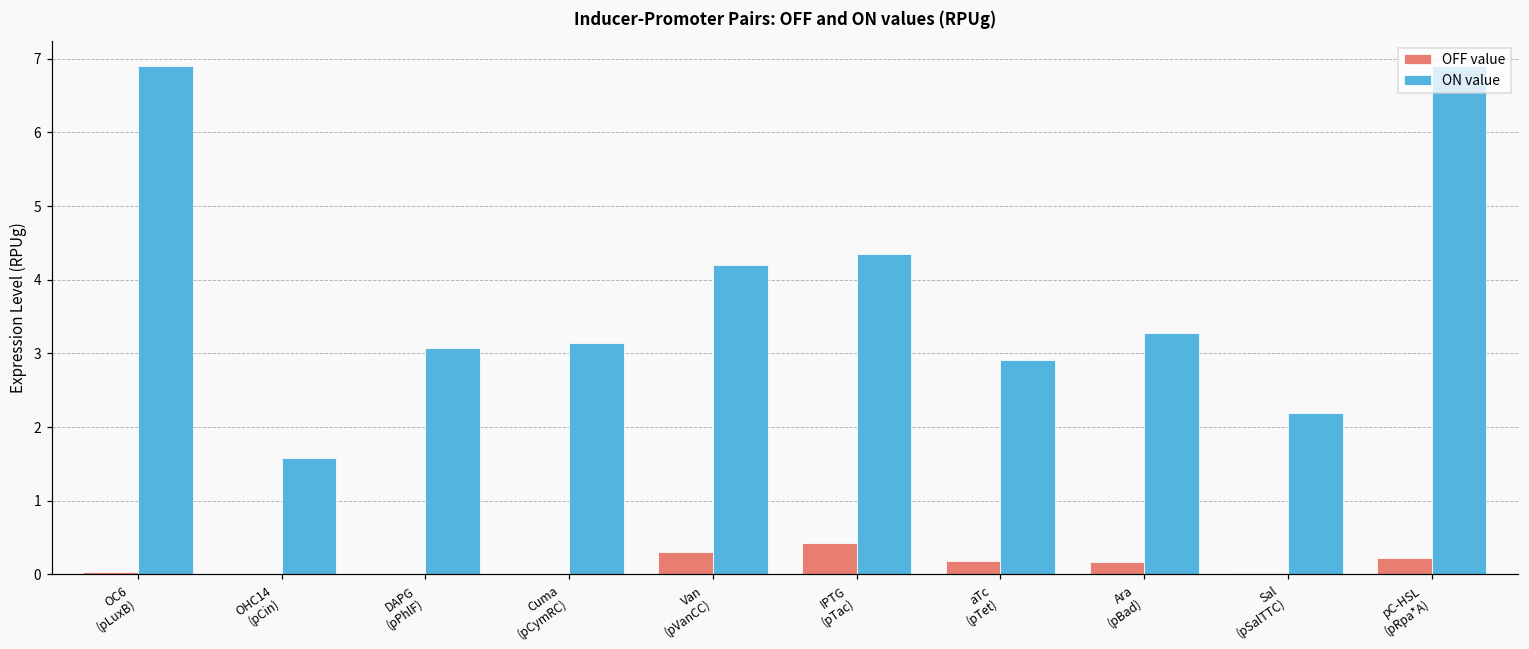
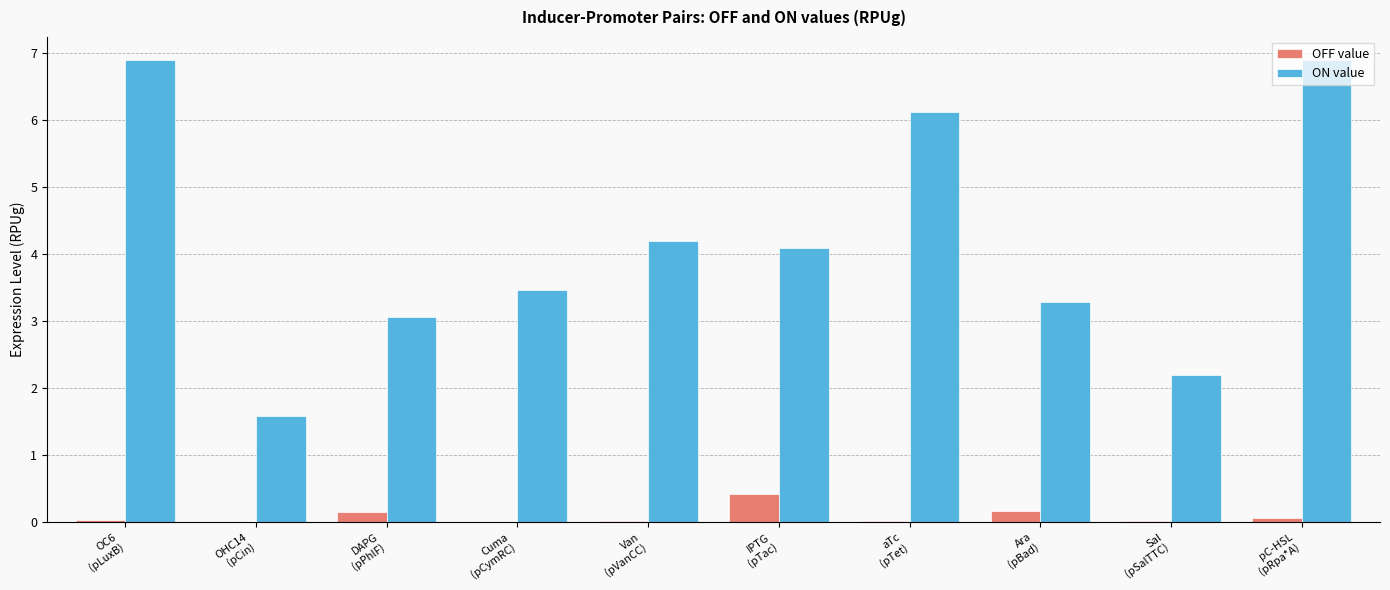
OFF value, DAPG (pPhlF): 0.0 -> 0.2
ON value, Cuma (pCymRC): 3.1 -> 3.5
OFF value, Van (pVanCC): 0.3 -> 0.0
ON value, IPTG (pTac): 4.4 -> 4.1
OFF value, aTc (pTet): 0.2 -> 0.0
ON value, aTc (pTet): 2.9 -> 6.1
OFF value, pC-HSL (pRpa*A): 0.2 -> 0.1
